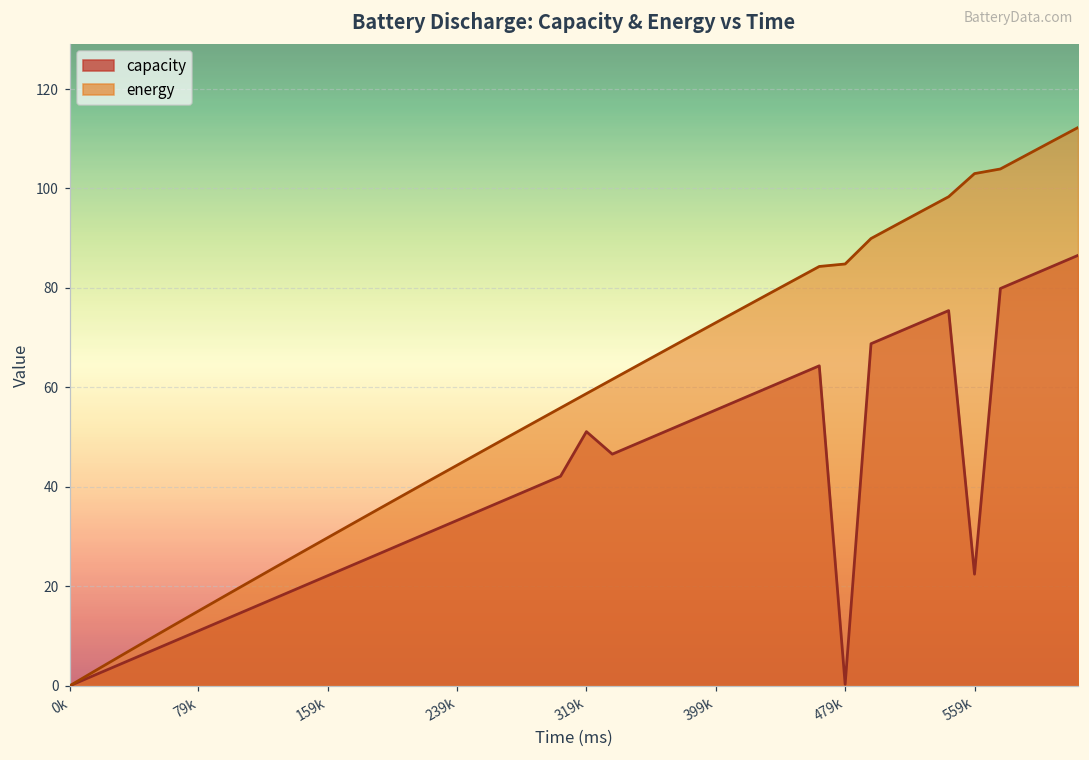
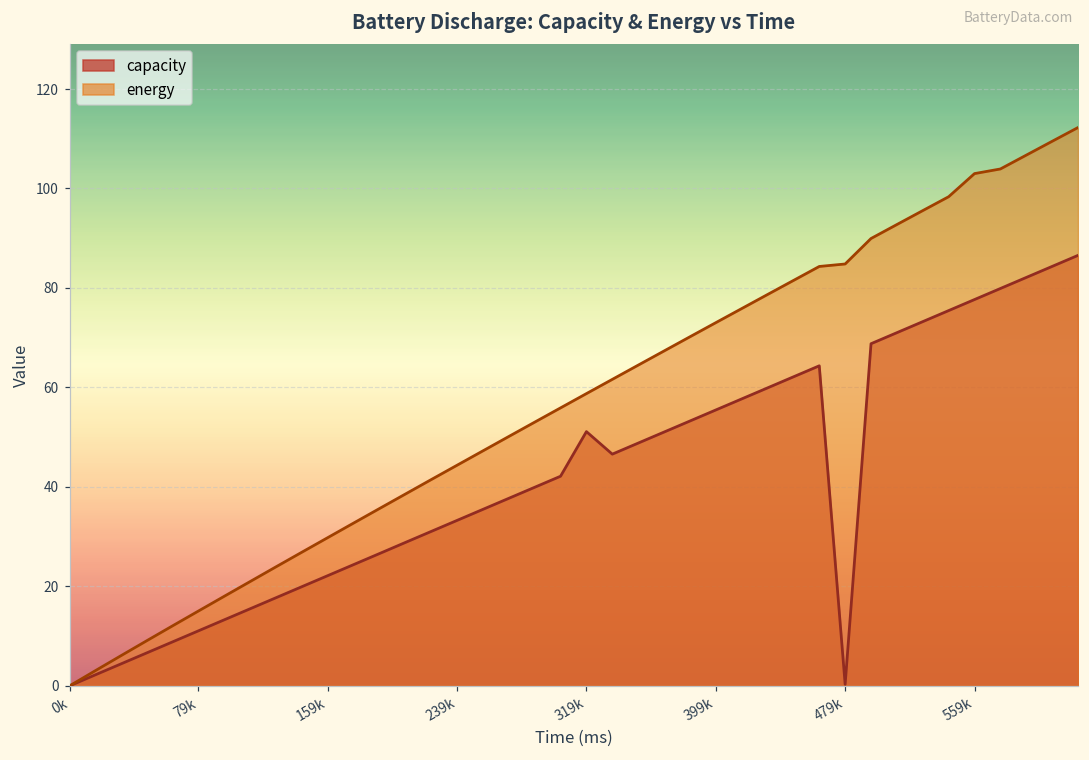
capacity, 559k: 22 -> 78
